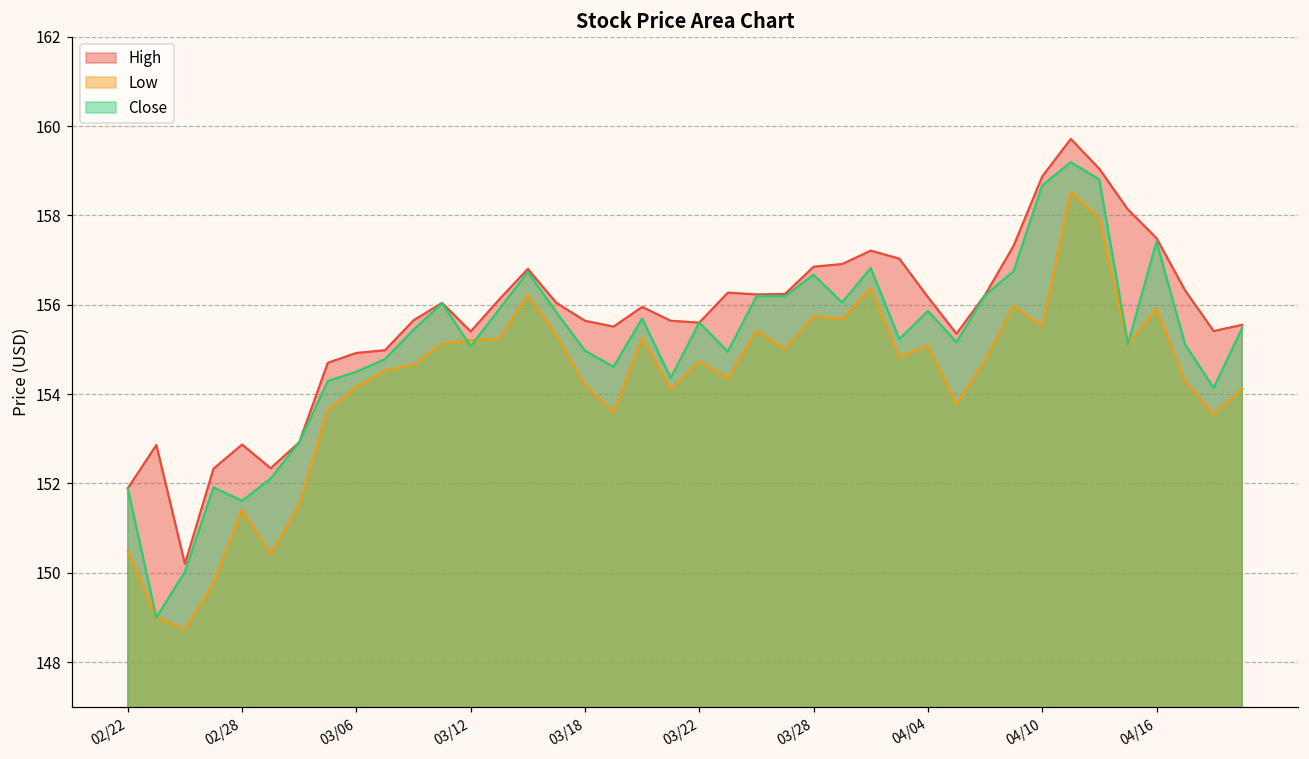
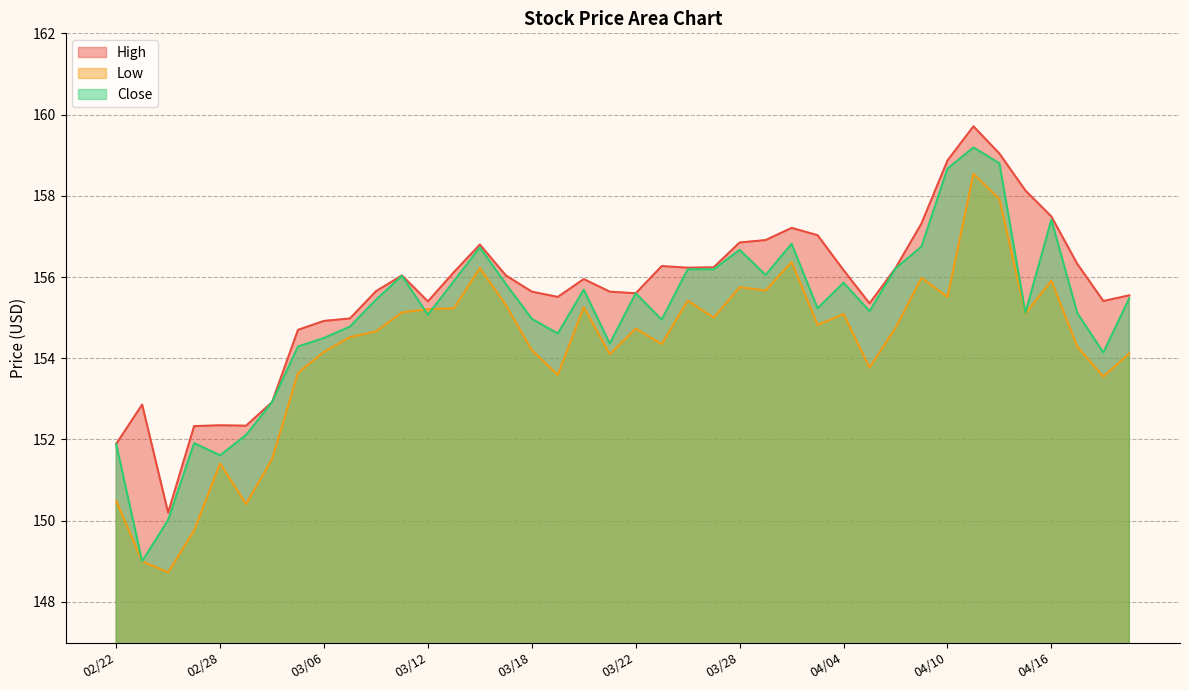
High, 02/28: 152.9 -> 152.4
